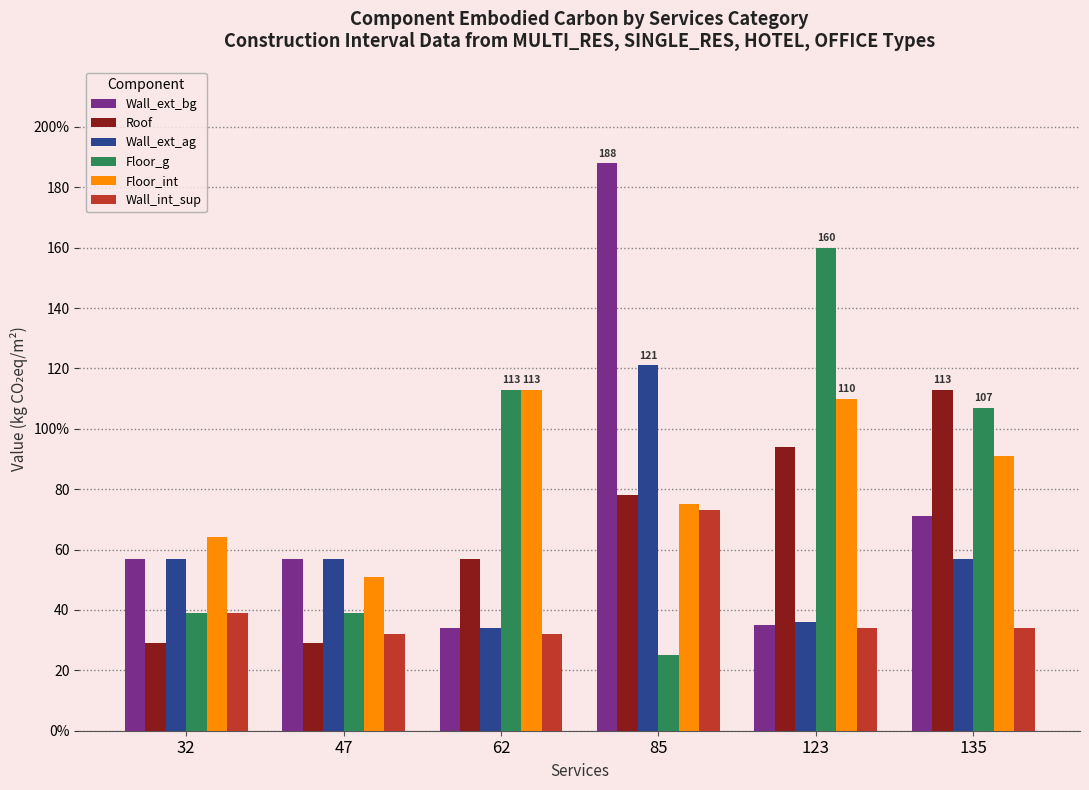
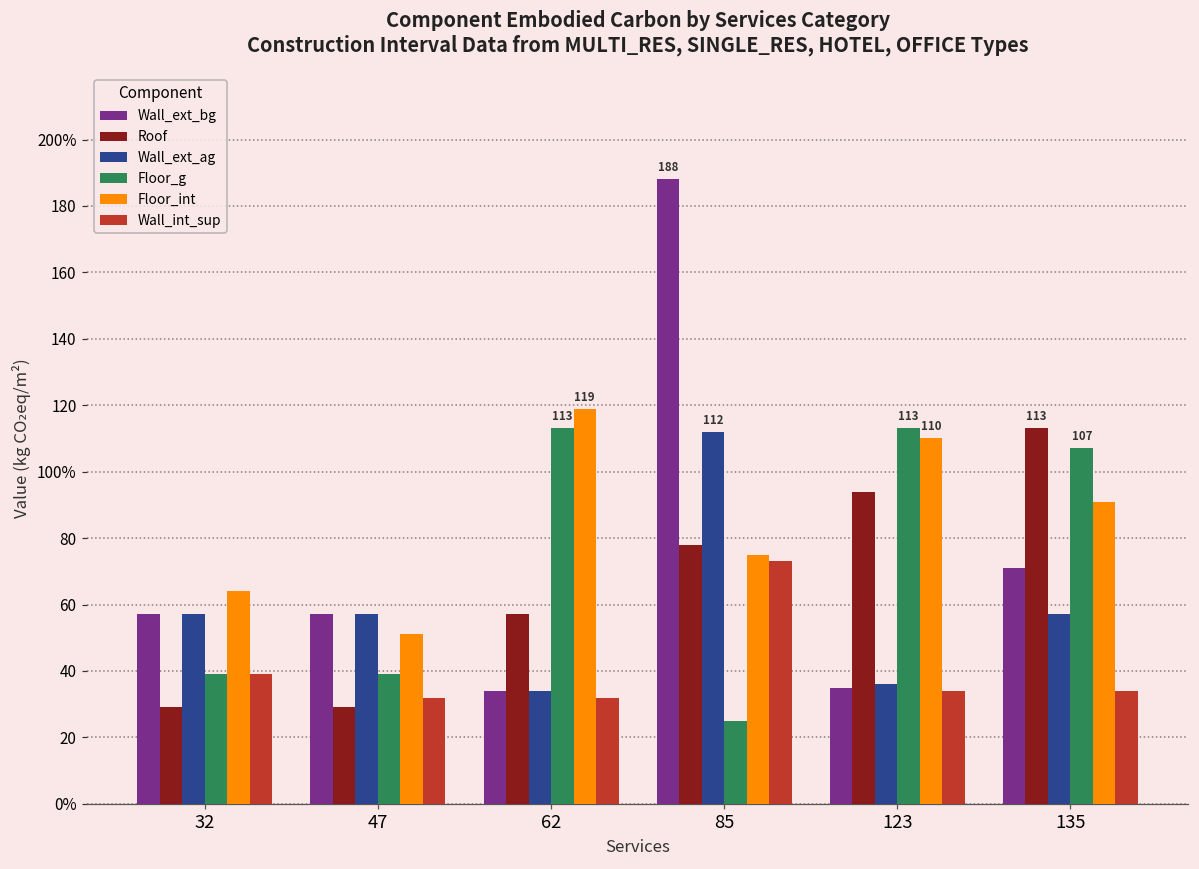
Floor_int, 62: 113 -> 119
Wall_ext_ag, 85: 121 -> 112
Floor_g, 123: 160 -> 113
